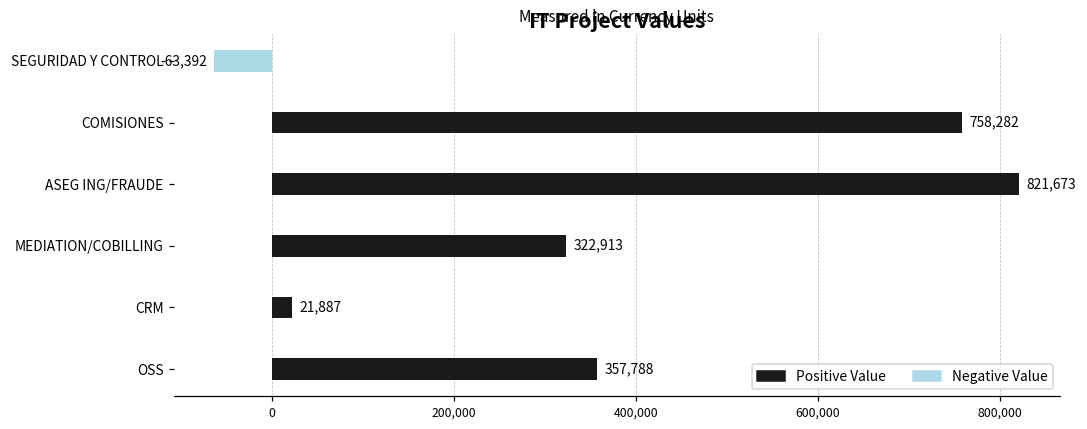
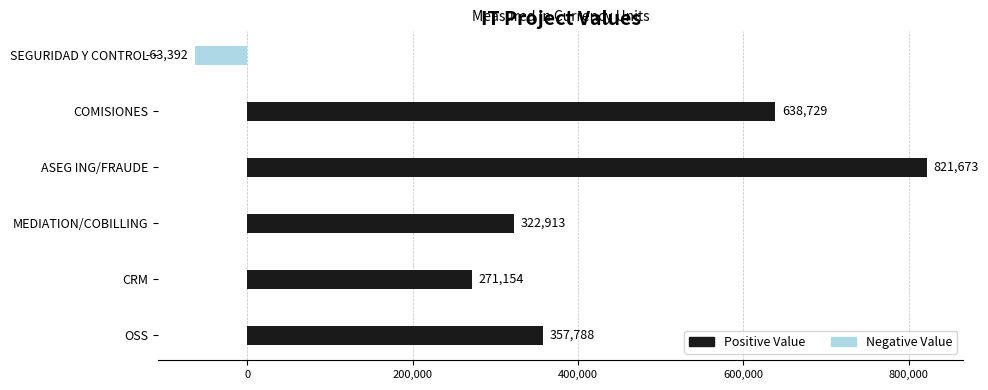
COMISIONES: 758,282 -> 638,729
CRM: 21,887 -> 271,154
